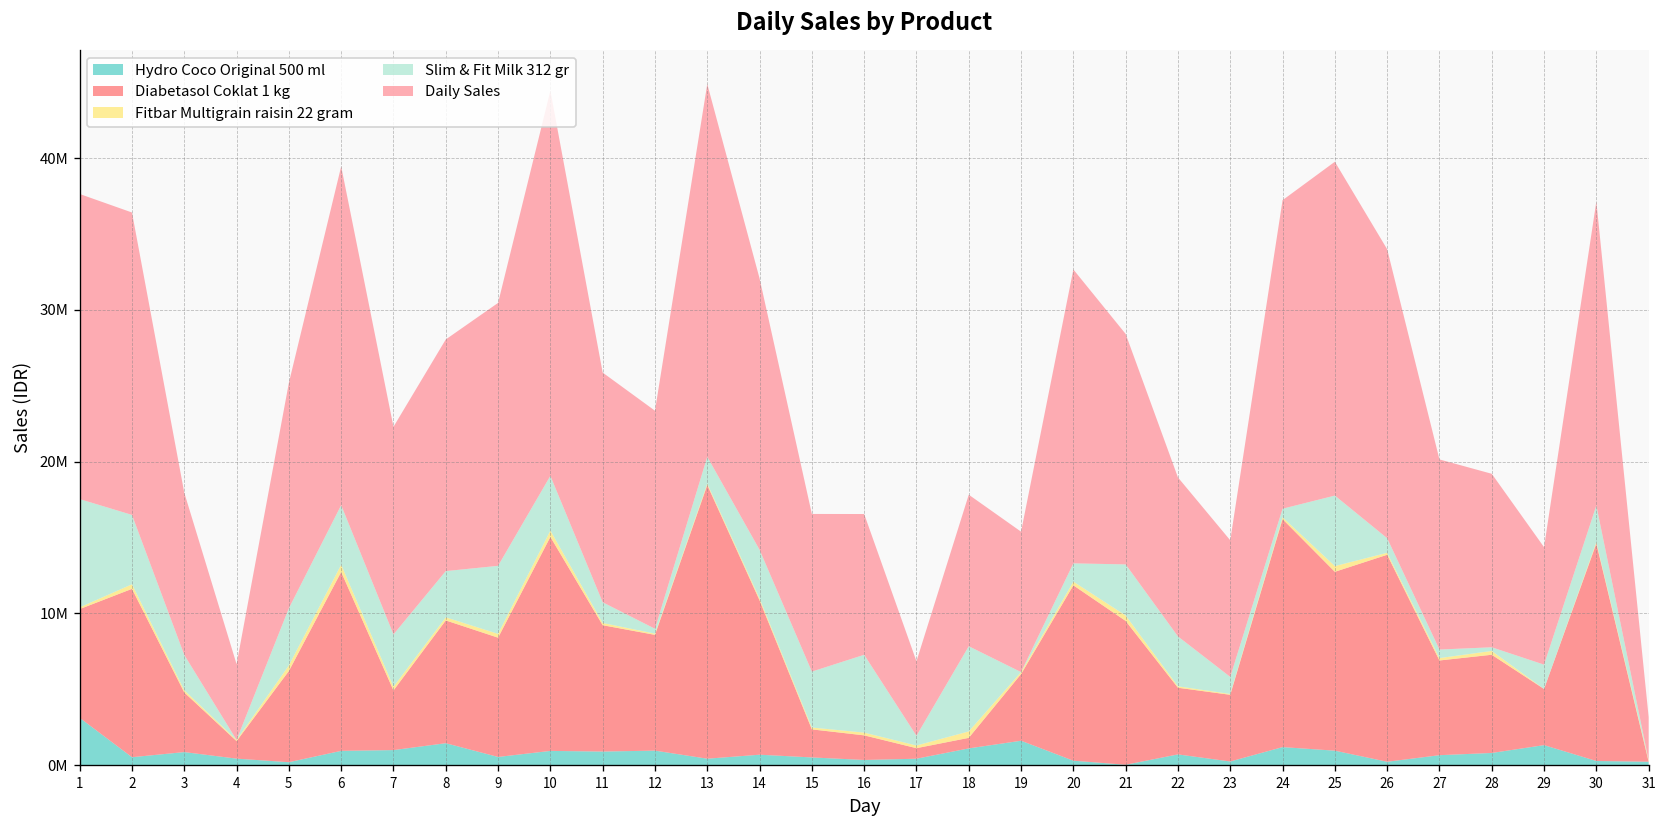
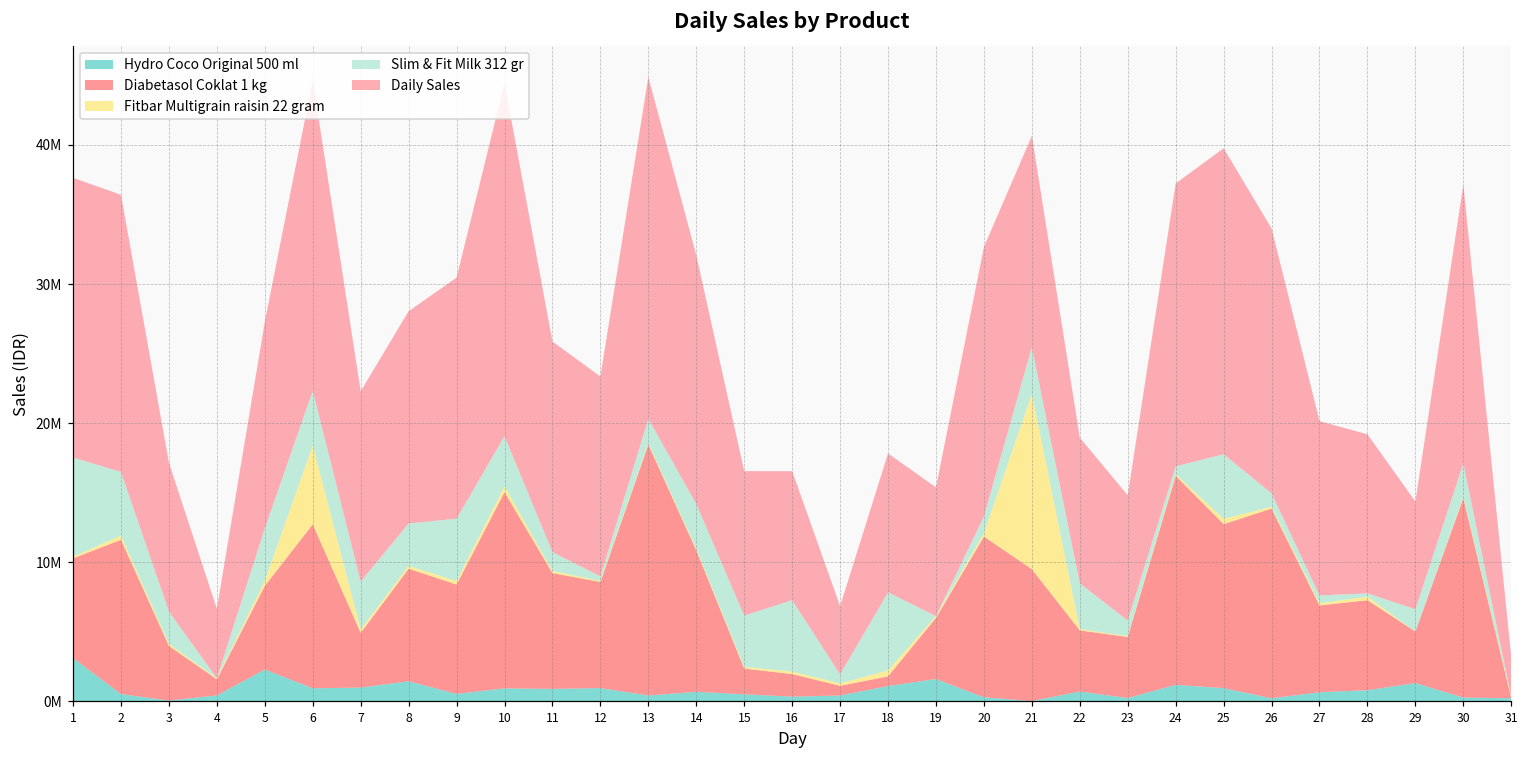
Hydro Coco Original 500 ml, 3: 900000 -> 100000
Hydro Coco Original 500 ml, 5: 200000 -> 2300000
Fitbar Multigrain raisin 22 gram, 6: 500000 -> 5700000
Fitbar Multigrain raisin 22 gram, 21: 400000 -> 12600000
